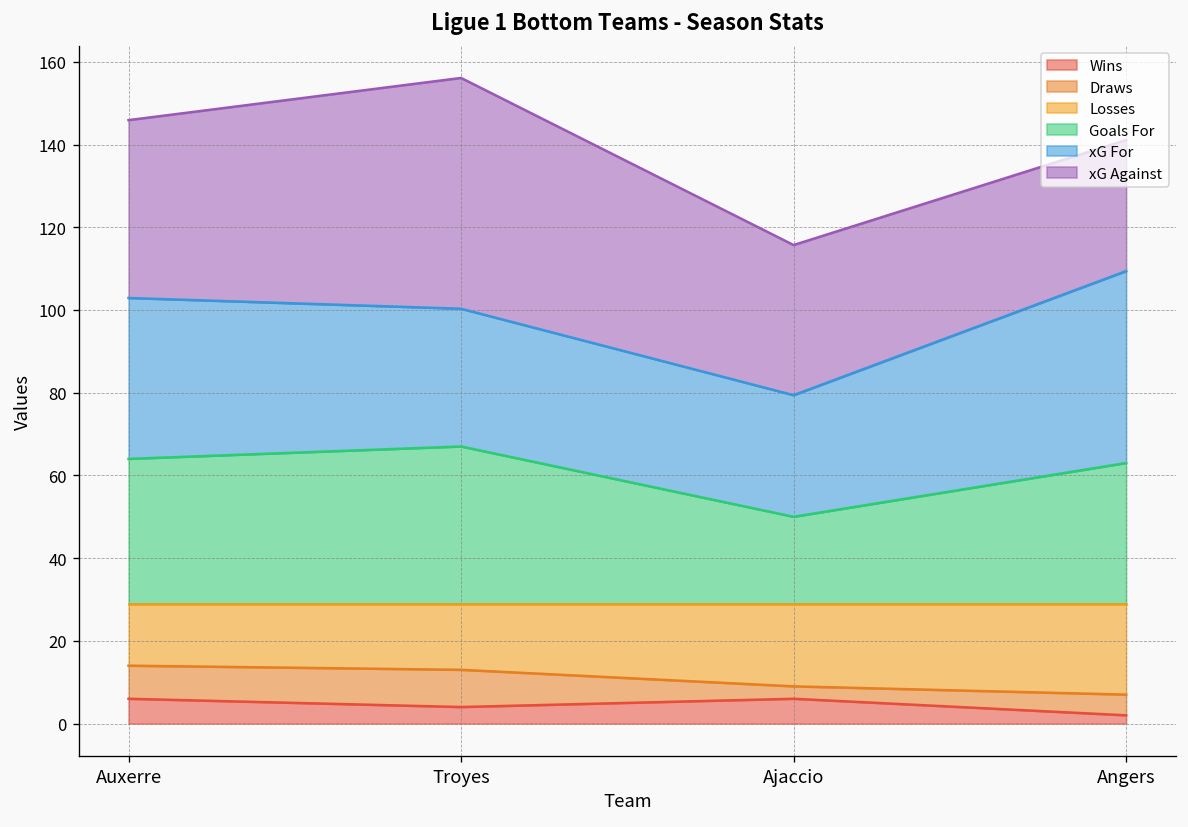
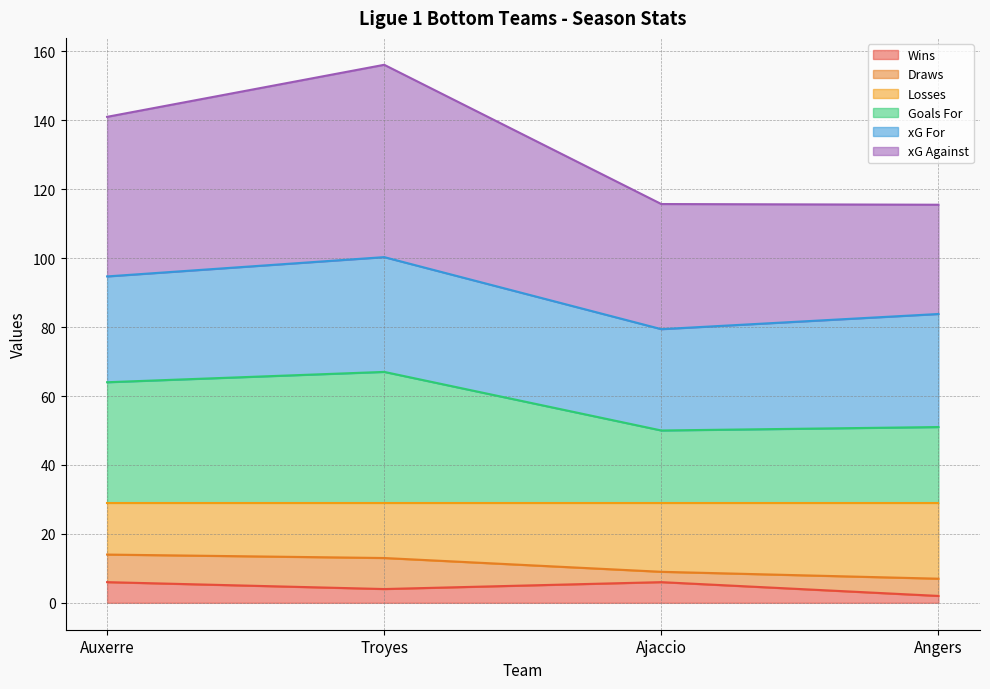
xG For, Auxerre: 39 -> 31
xG Against, Auxerre: 43 -> 46
Goals For, Angers: 63 -> 51
xG For, Angers: 46 -> 33
